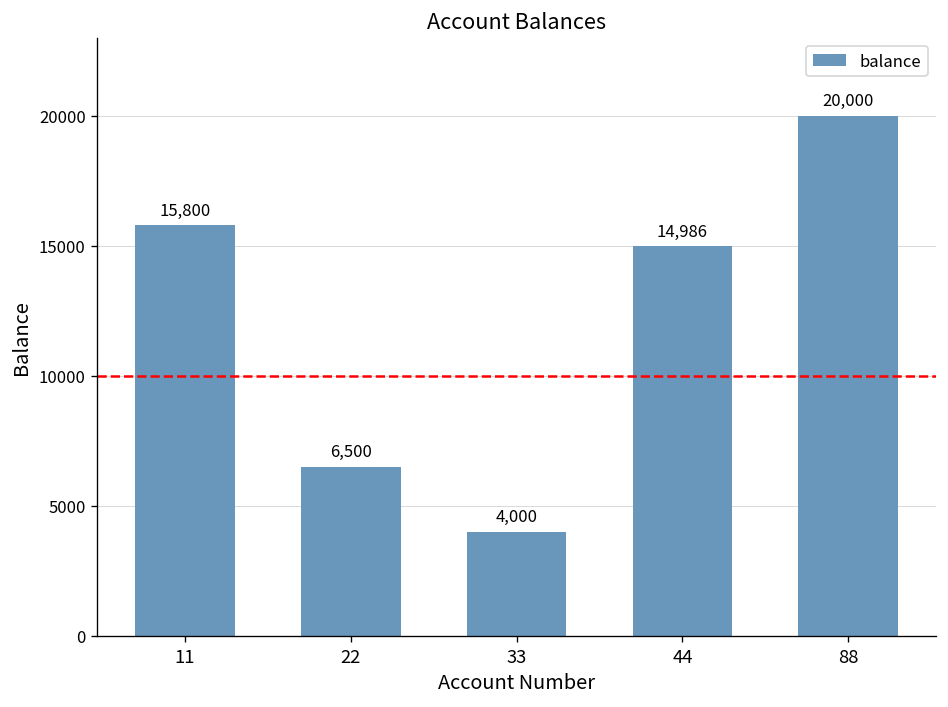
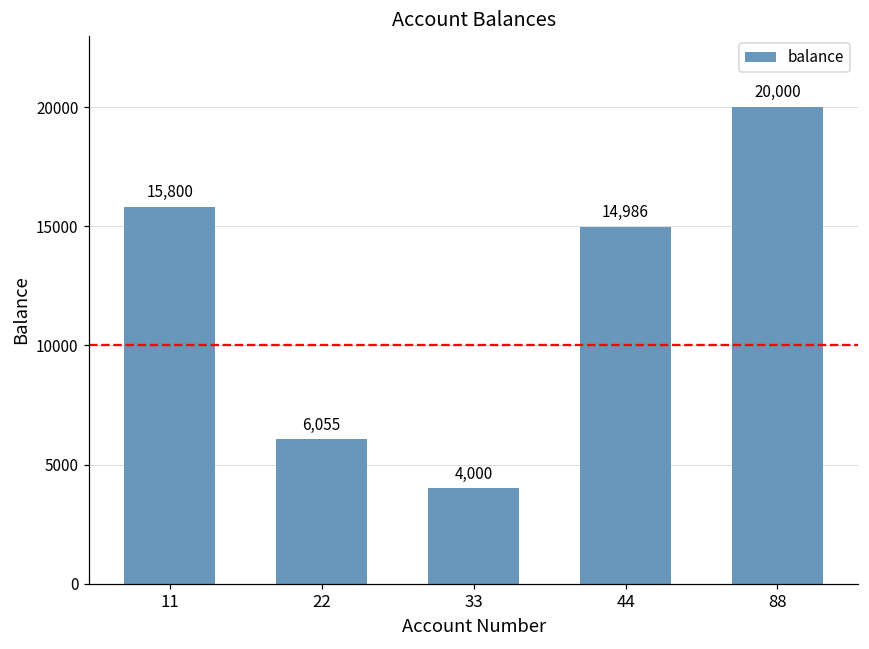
22: 6,500 -> 6,055
